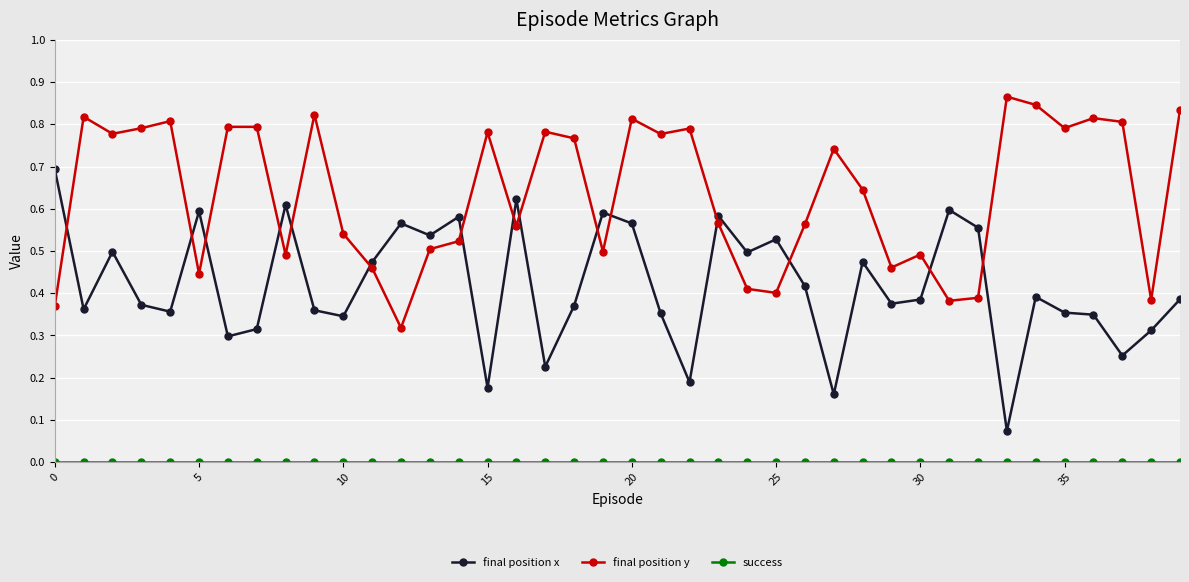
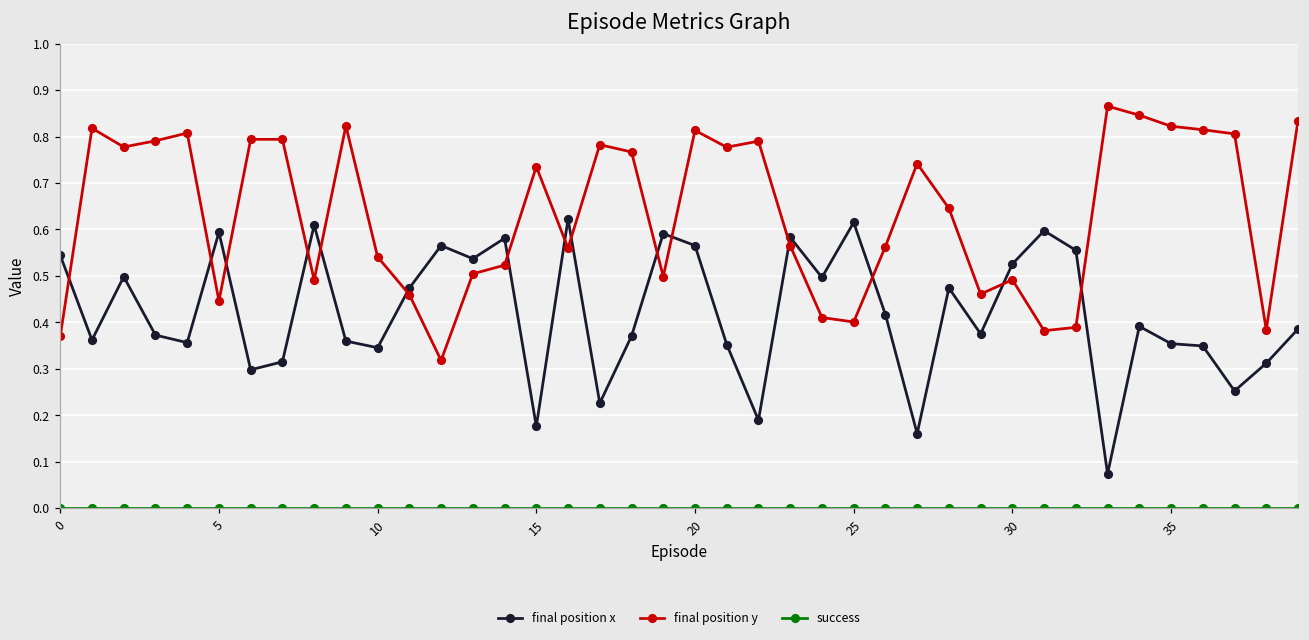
final position x, 0: 0.69 -> 0.54
final position y, 15: 0.78 -> 0.74
final position x, 25: 0.53 -> 0.61
final position x, 30: 0.39 -> 0.53
final position y, 35: 0.79 -> 0.82
